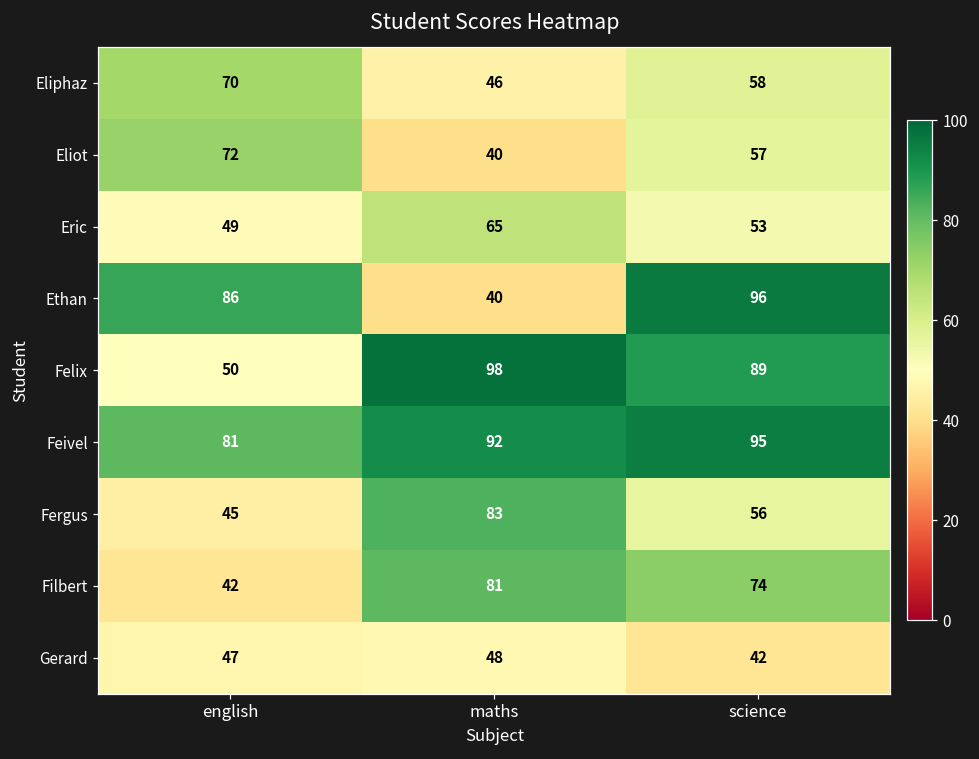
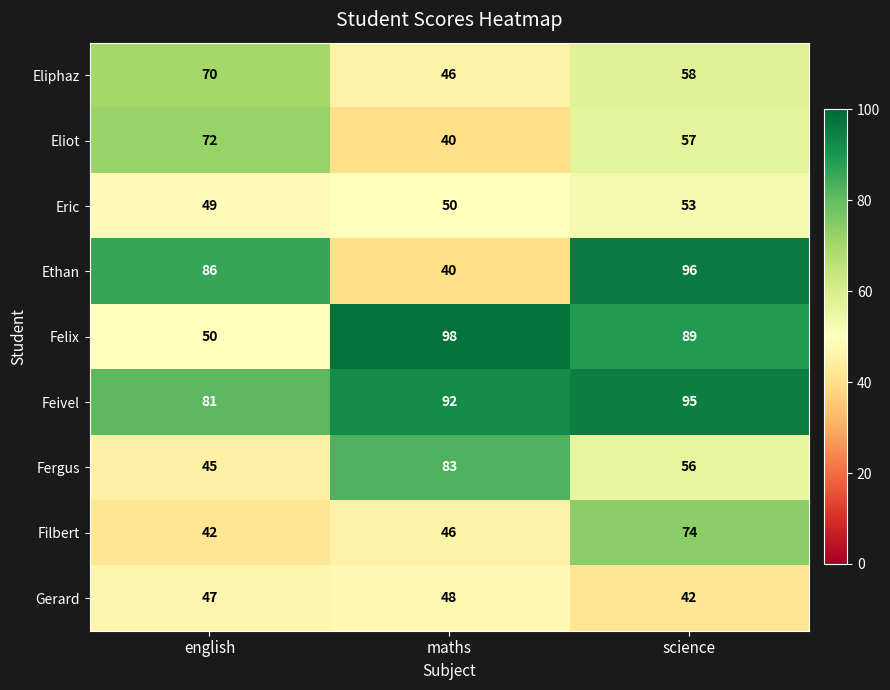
Eric, maths: 65 -> 50
Filbert, maths: 81 -> 46
